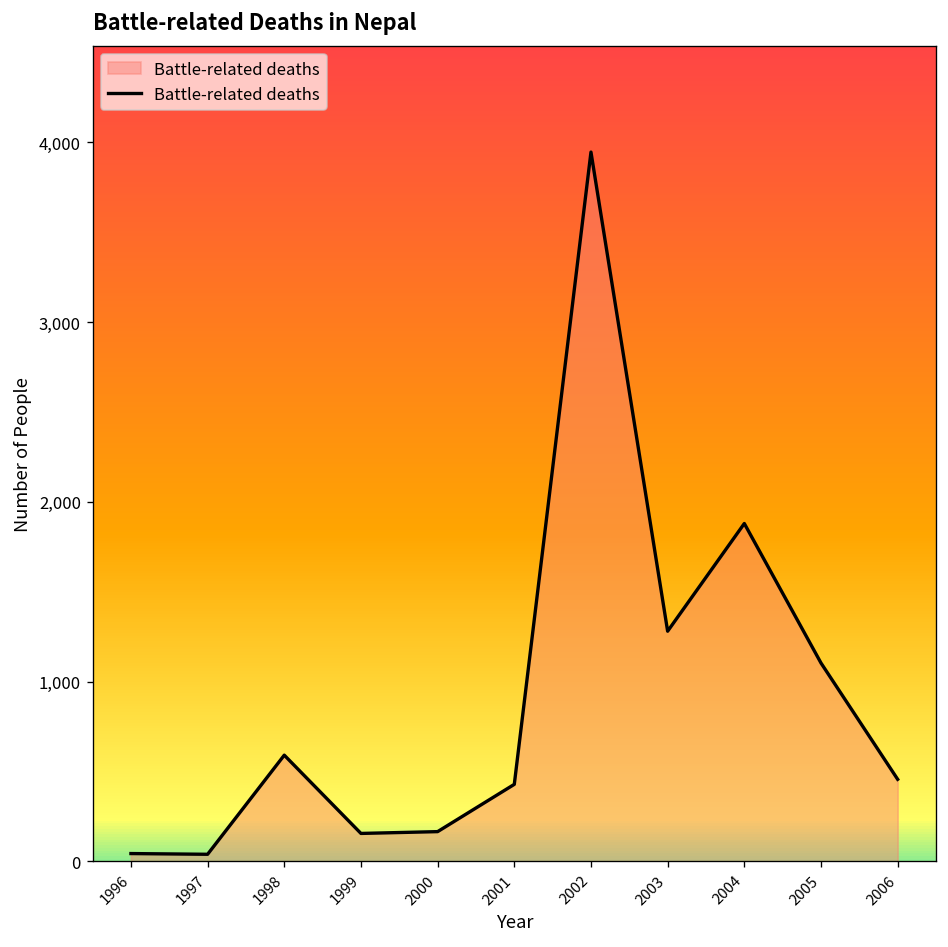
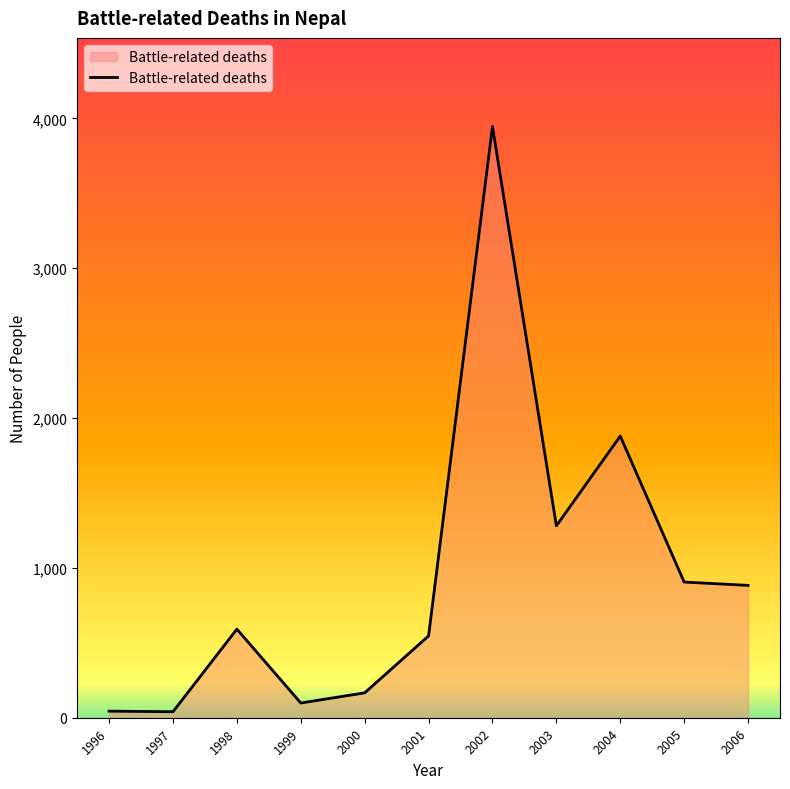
1999: 160 -> 100
2001: 430 -> 550
2005: 1,100 -> 910
2006: 460 -> 880
